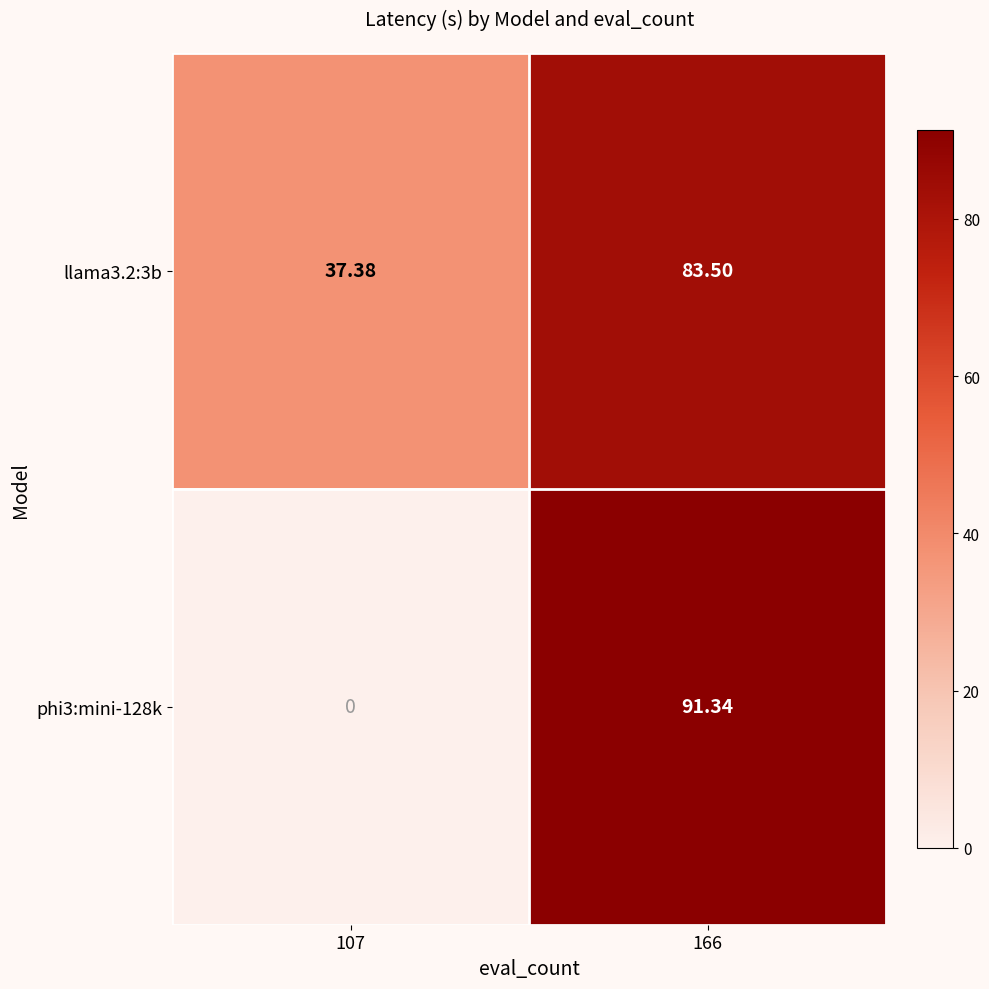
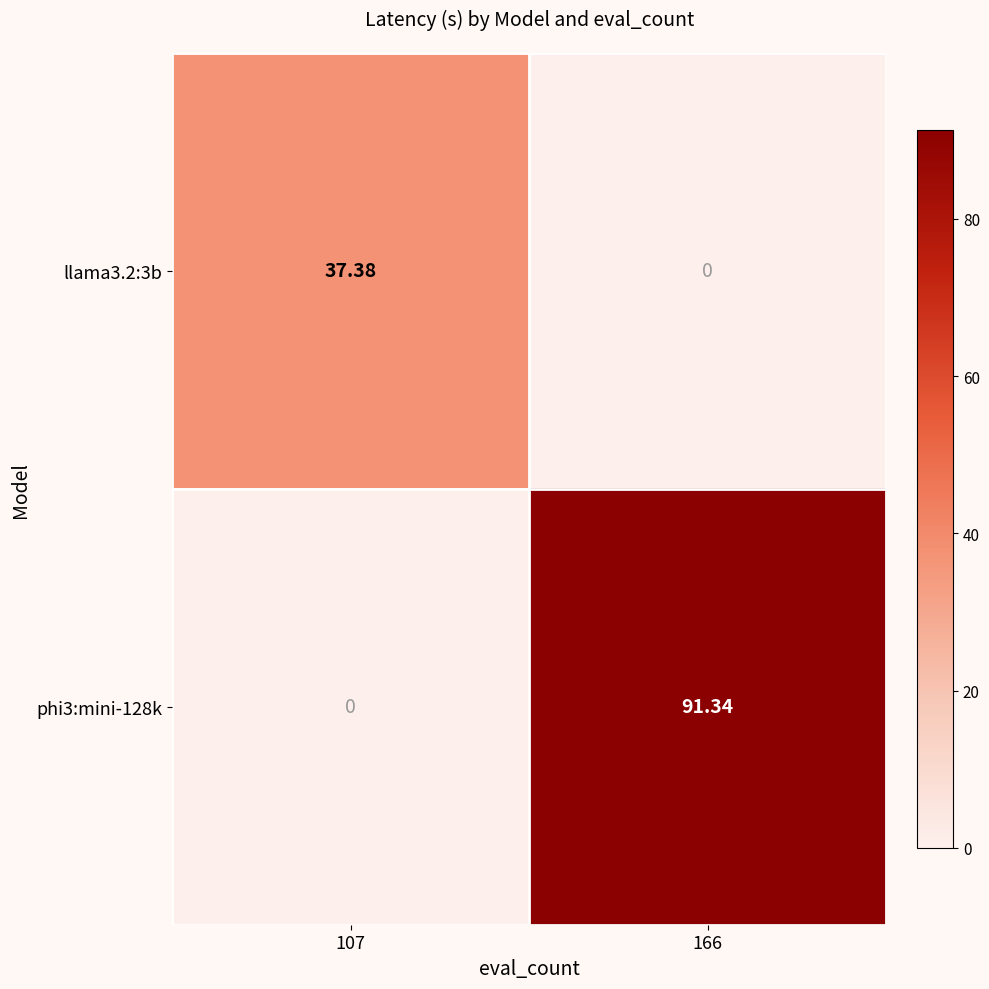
llama3.2:3b, 166: 83.50 -> 0
